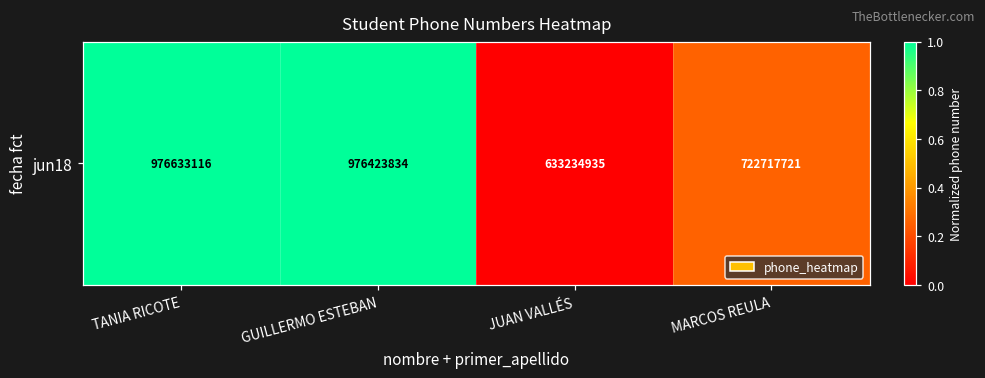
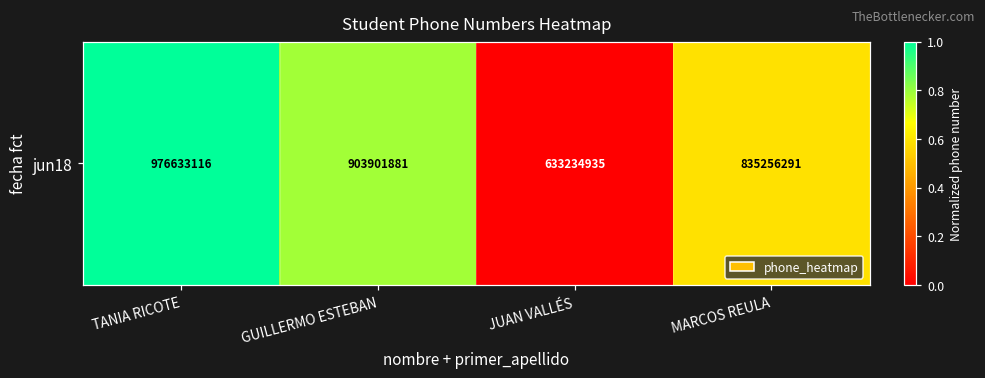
jun18, GUILLERMO ESTEBAN: 976423834 -> 903901881
jun18, MARCOS REULA: 722717721 -> 835256291
